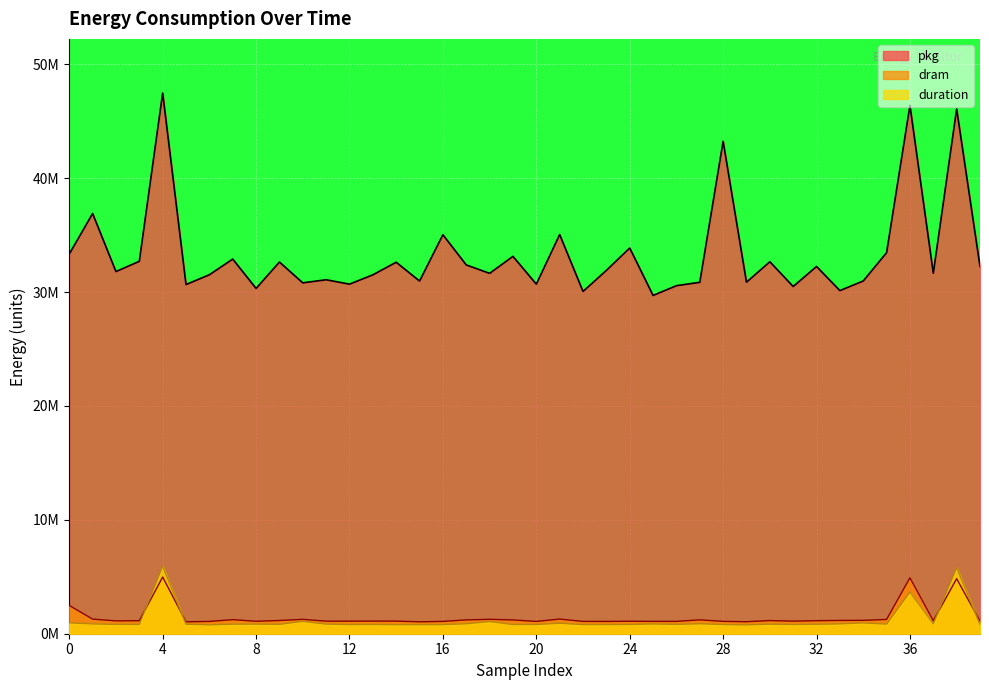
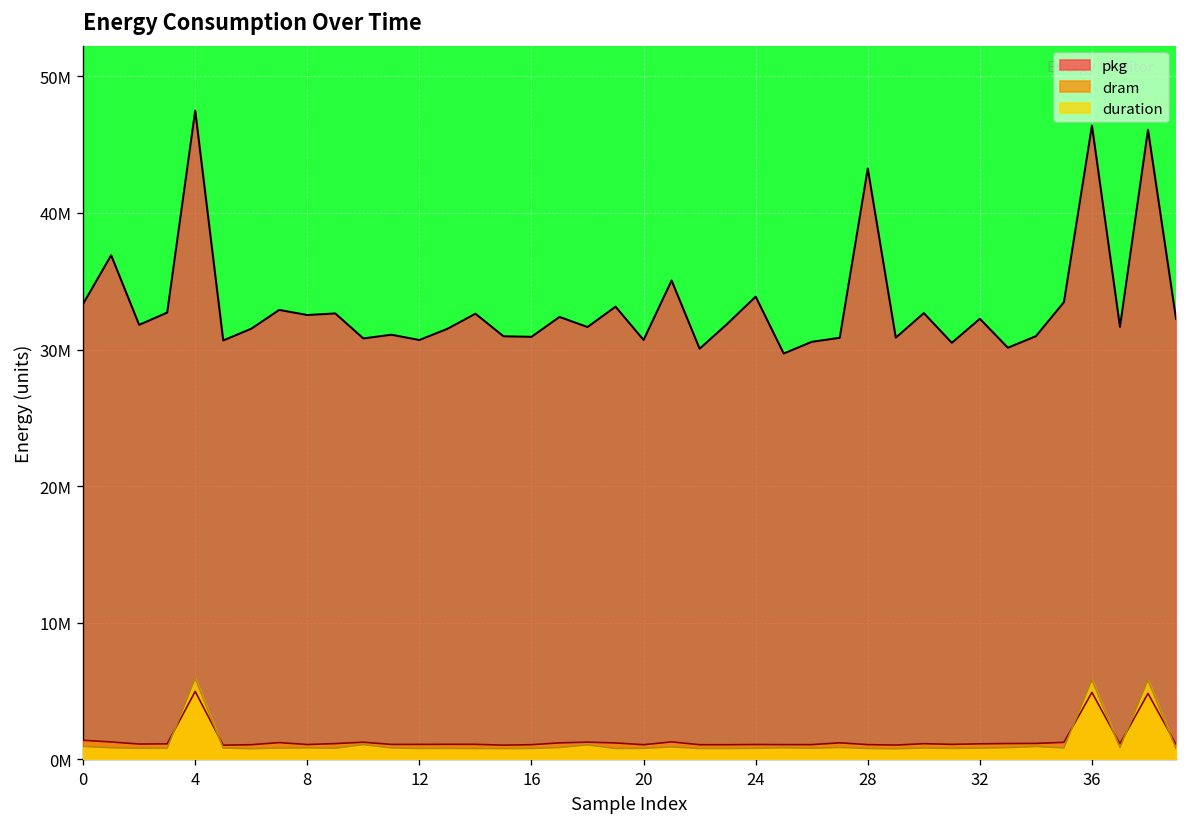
dram, 0: 2500000 -> 1400000
pkg, 8: 30300000 -> 32500000
pkg, 16: 35000000 -> 30900000
duration, 36: 3700000 -> 5800000
